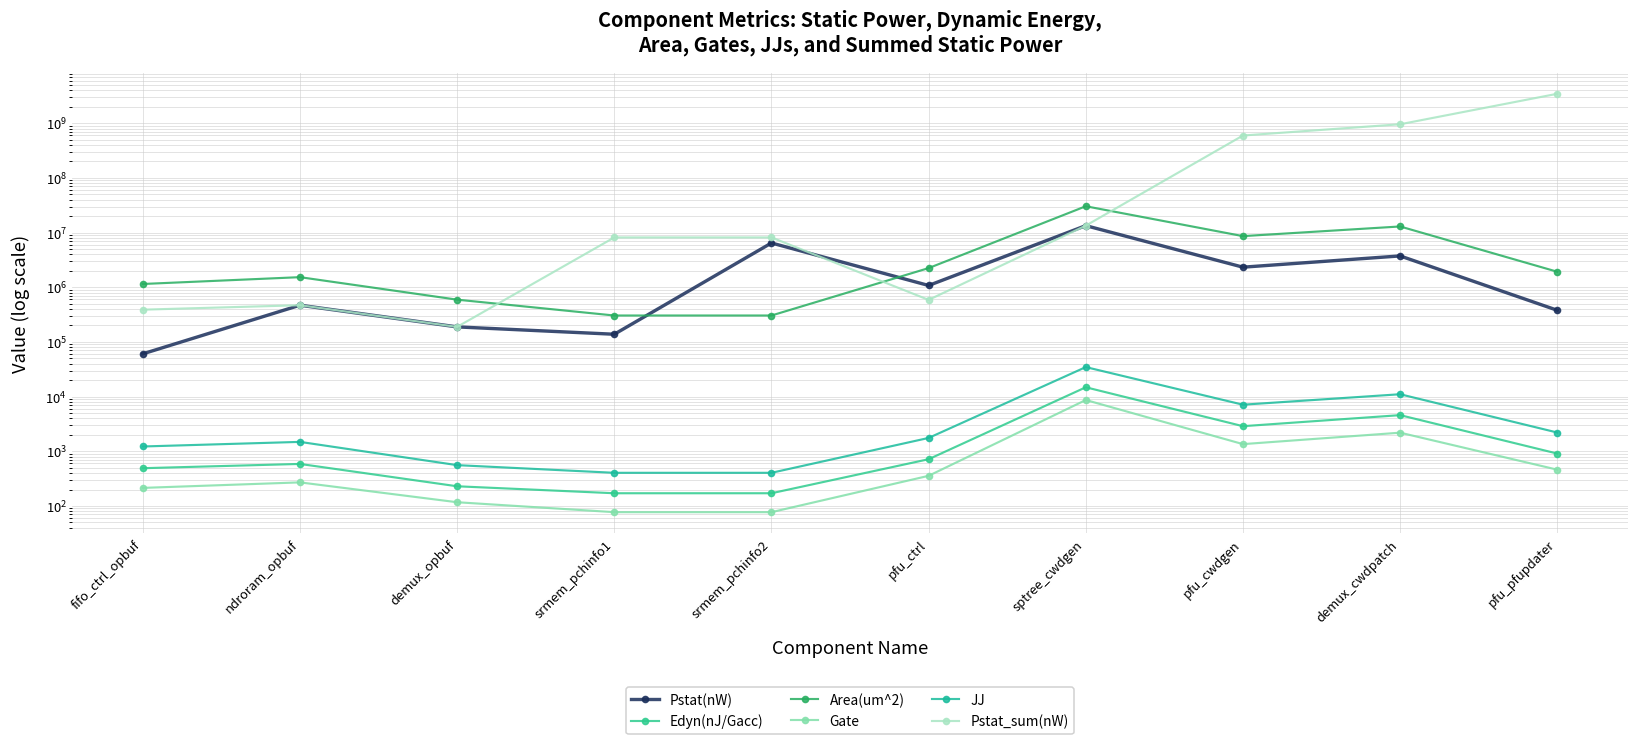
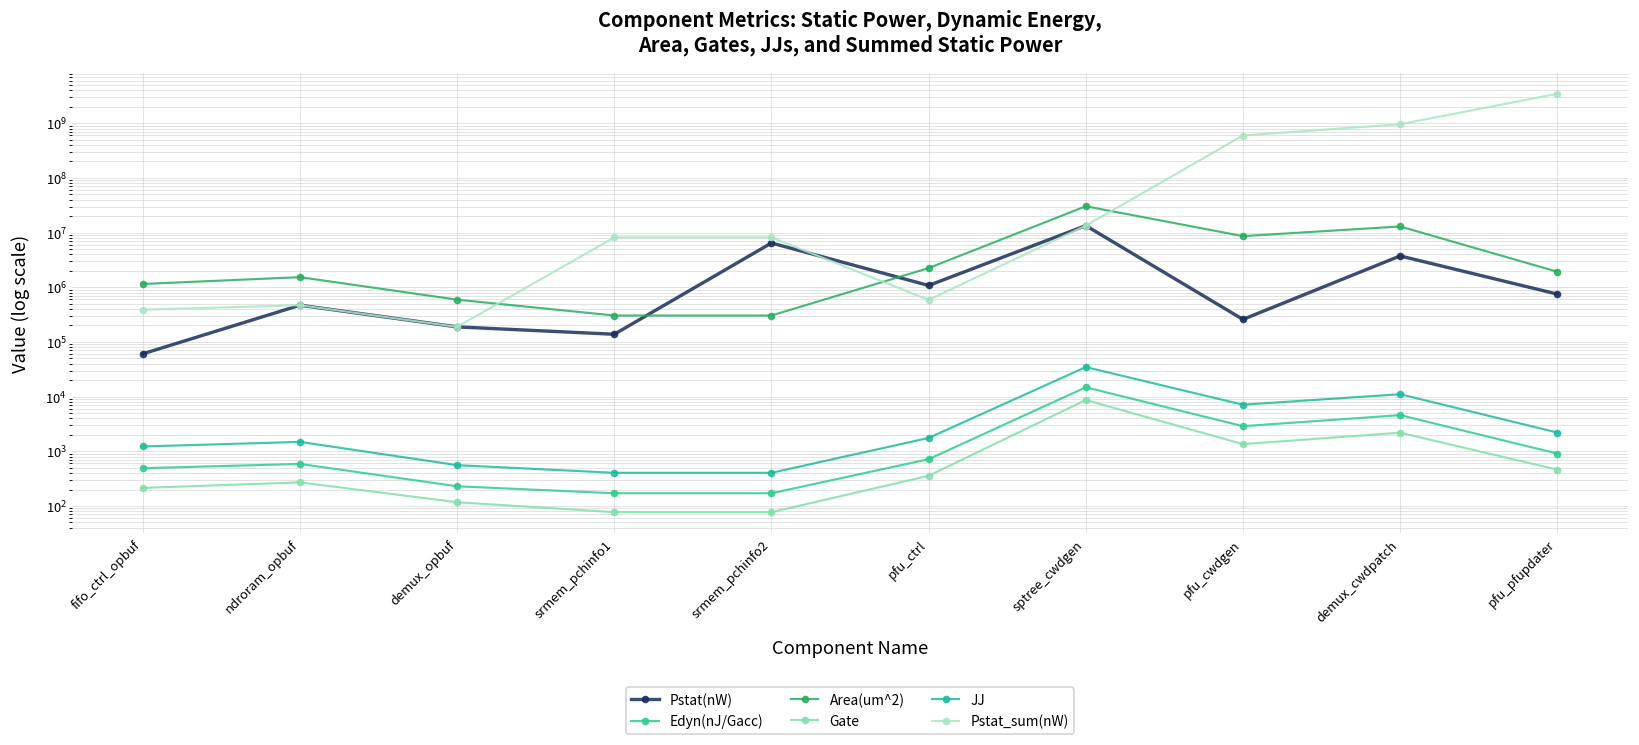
Pstat(nW), pfu_cwdgen: 2000000 -> 300000
Pstat(nW), pfu_pfupdater: 400000 -> 800000
